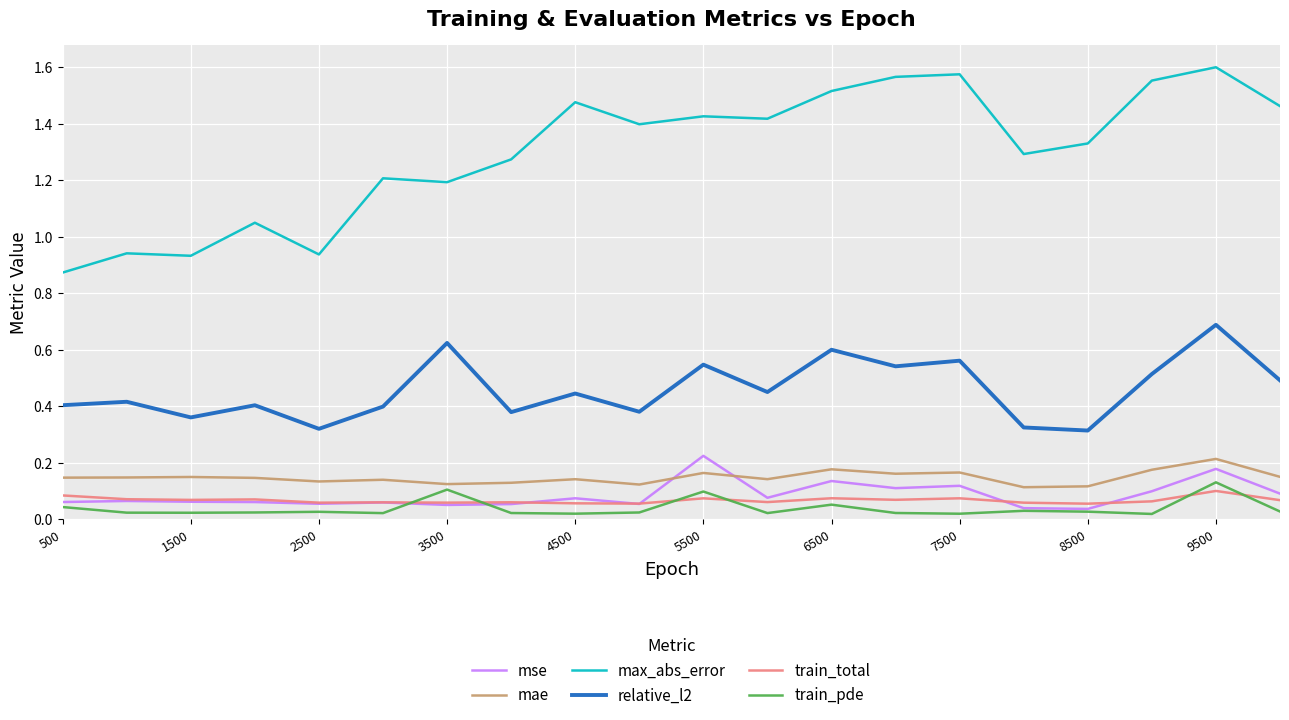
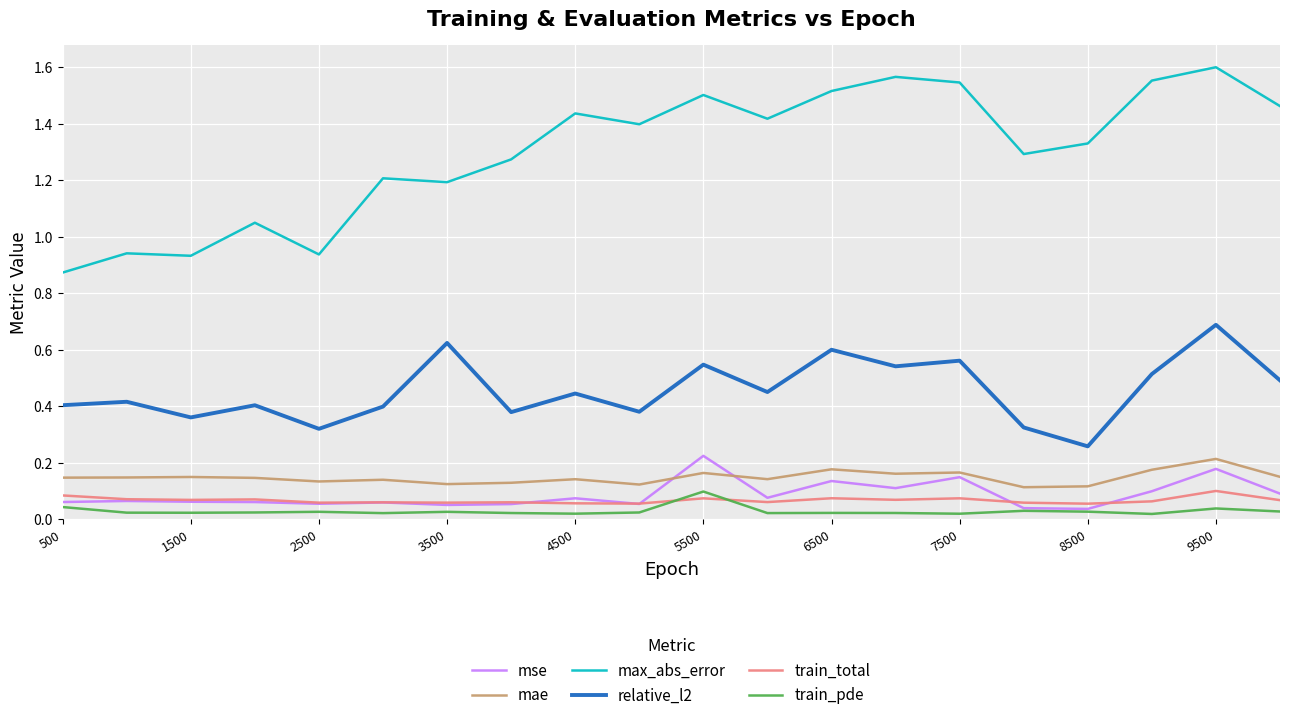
train_pde, 3500: 0.11 -> 0.03
max_abs_error, 4500: 1.48 -> 1.44
max_abs_error, 5500: 1.43 -> 1.50
train_pde, 6500: 0.05 -> 0.02
mse, 7500: 0.12 -> 0.15
max_abs_error, 7500: 1.57 -> 1.55
relative_l2, 8500: 0.31 -> 0.26
train_pde, 9500: 0.13 -> 0.04
